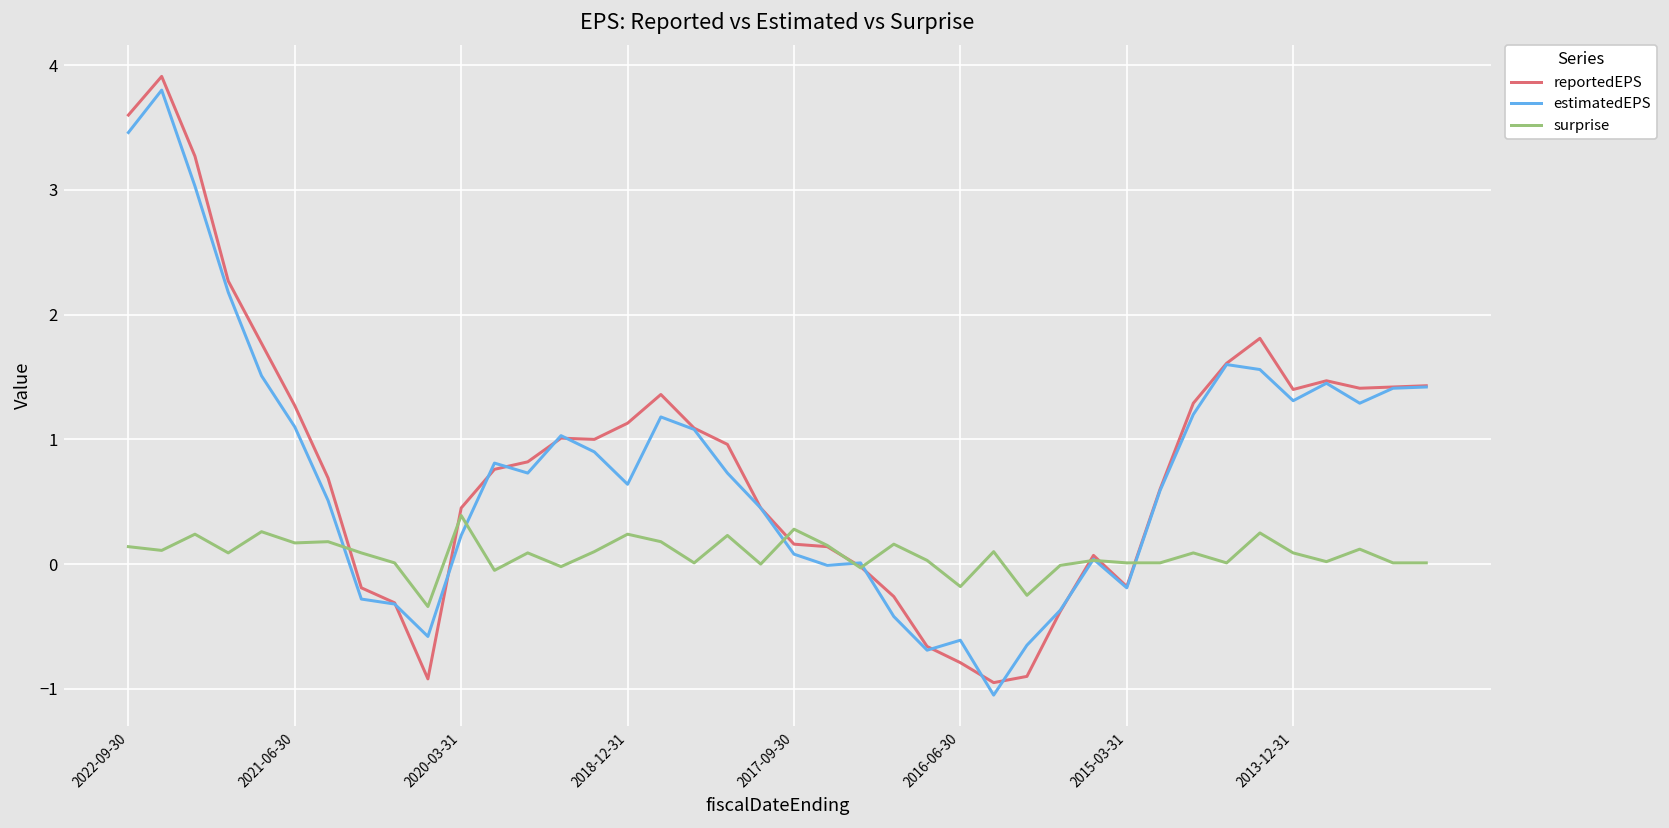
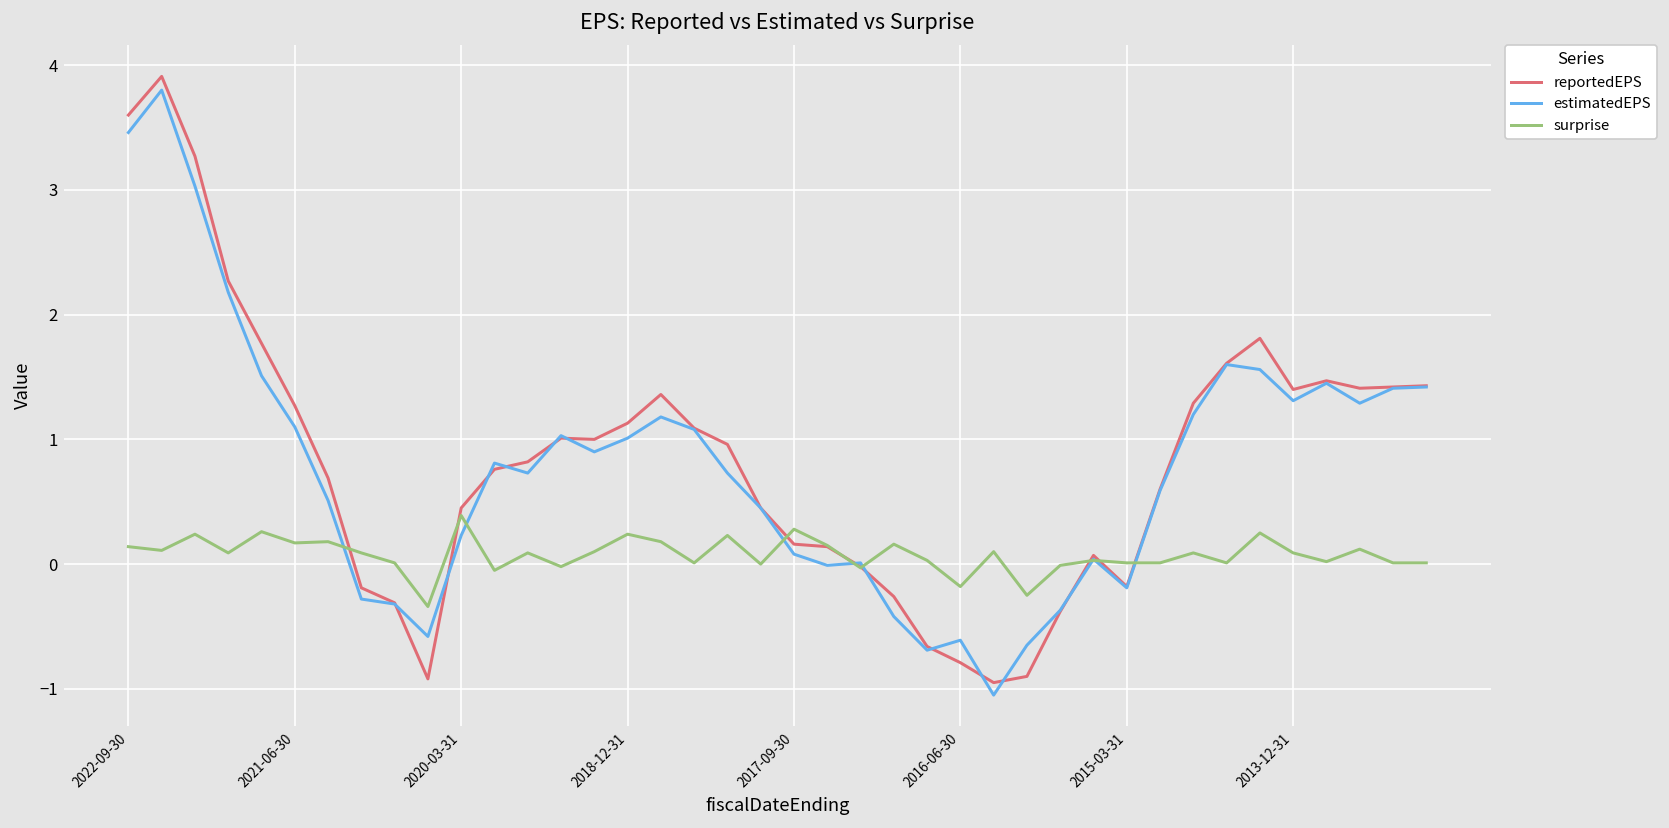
estimatedEPS, 2018-12-31: 0.64 -> 1.01
